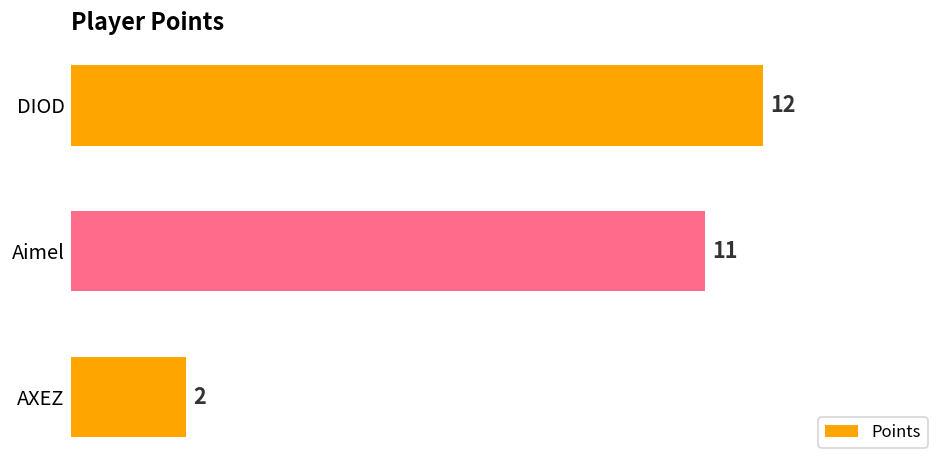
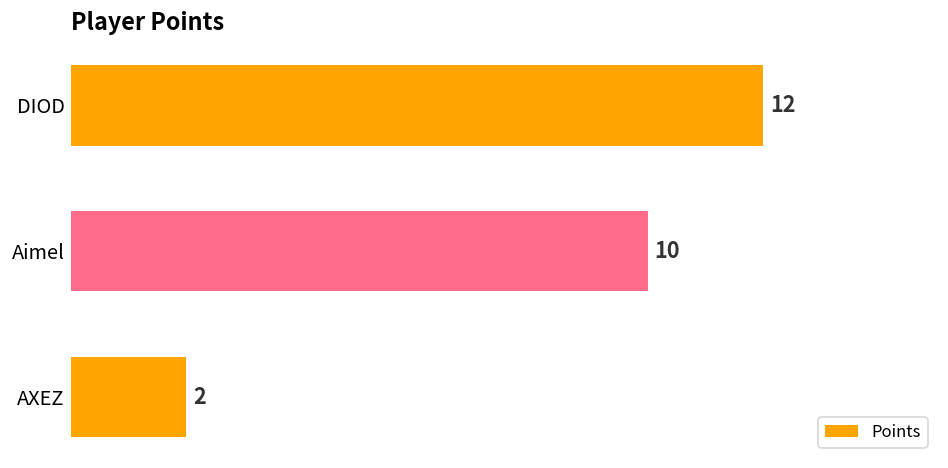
Aimel: 11 -> 10
